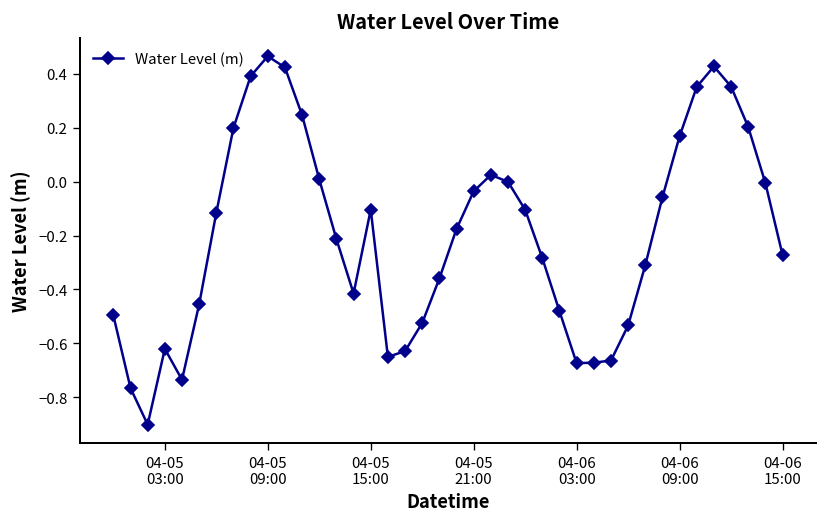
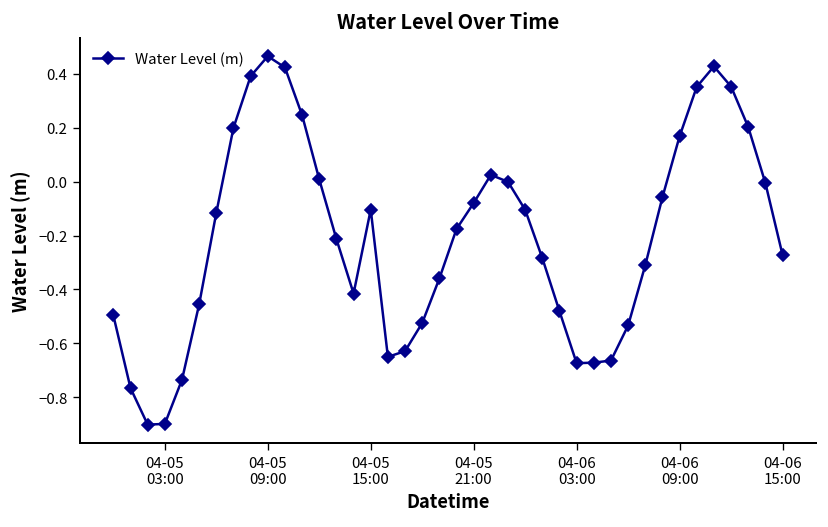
04-05 03:00: -0.62 -> -0.90
04-05 21:00: -0.04 -> -0.08
